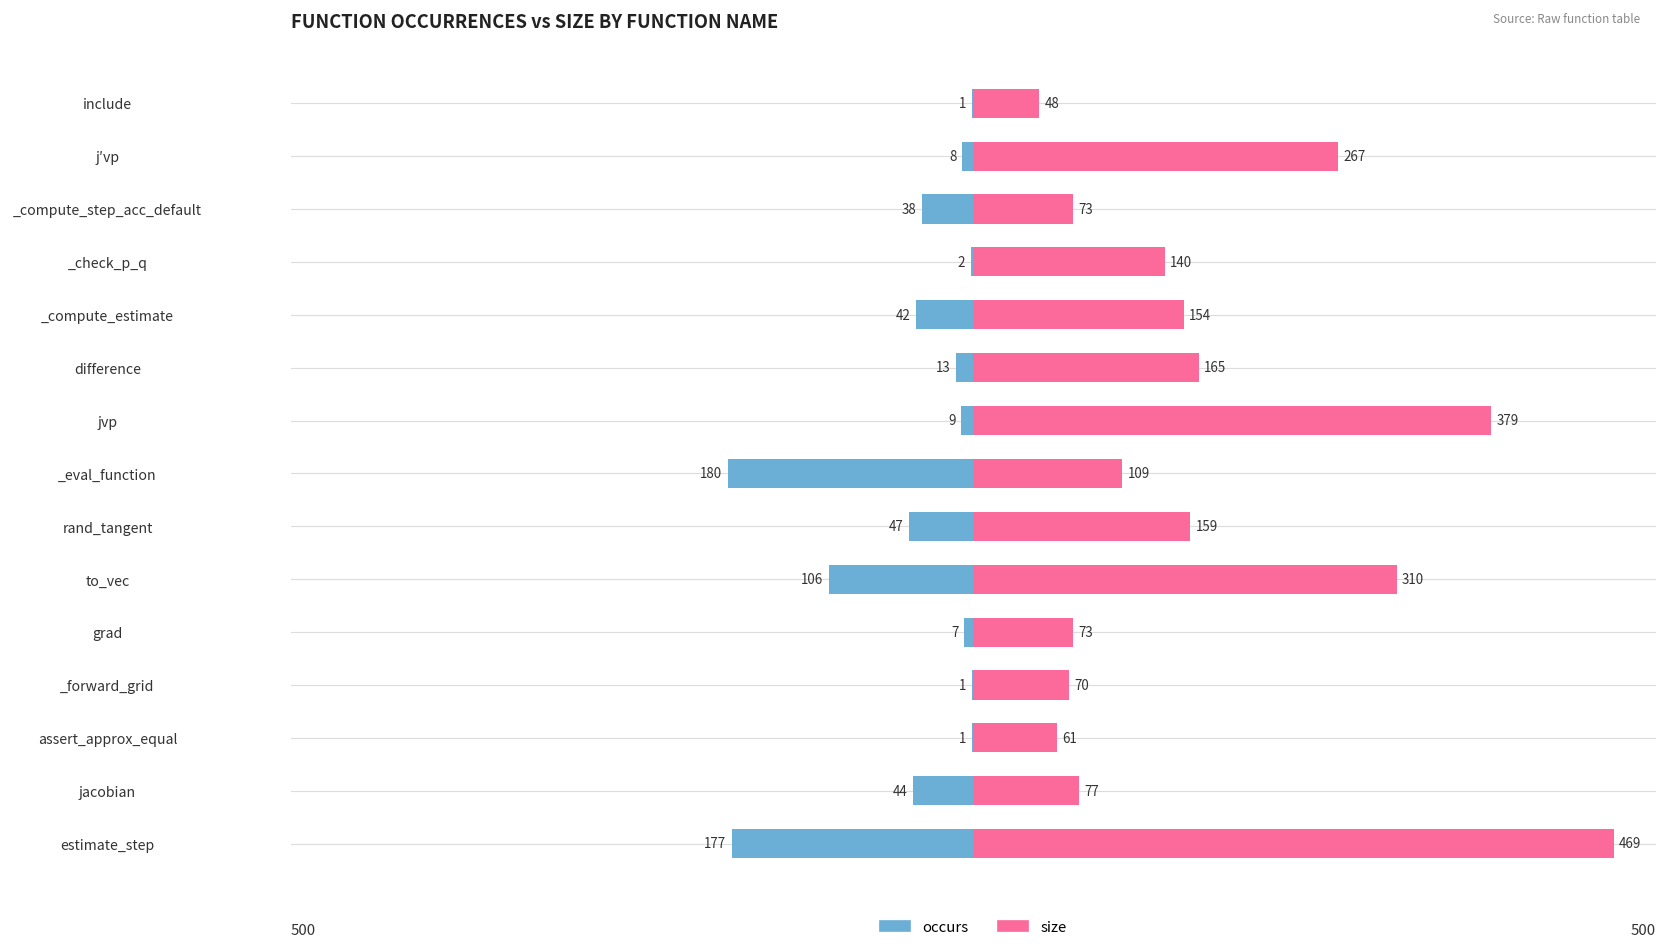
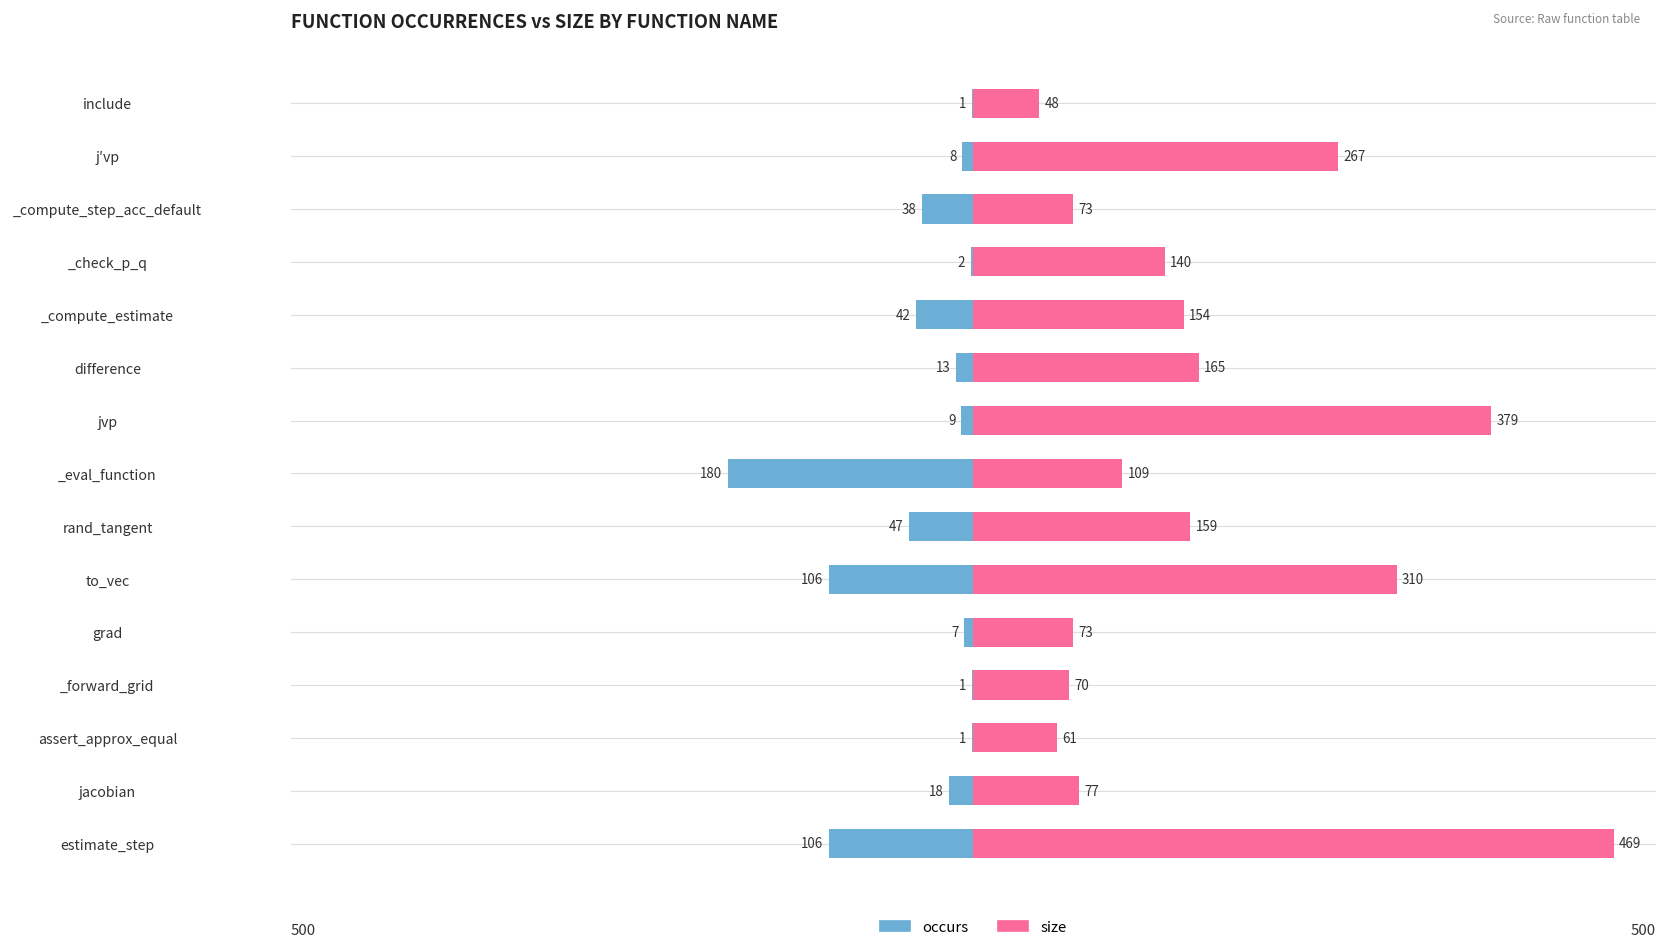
occurs, jacobian: 44 -> 18
occurs, estimate_step: 177 -> 106
